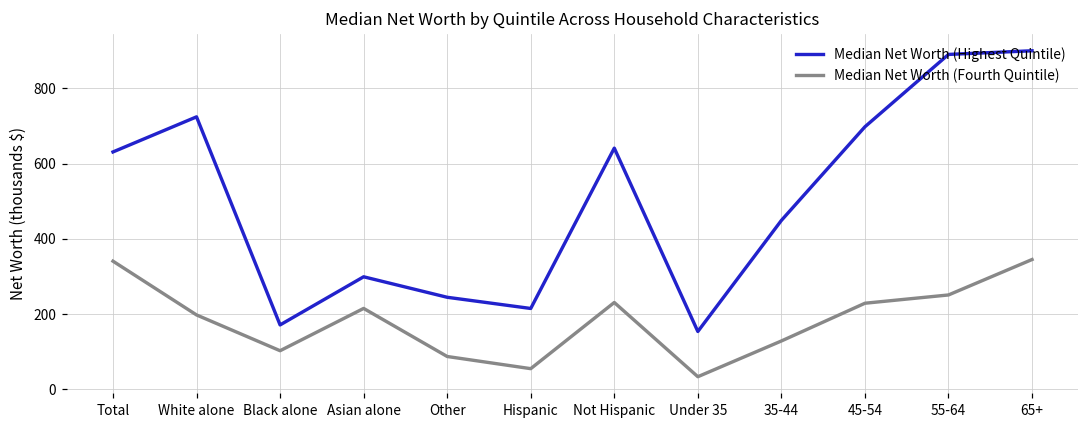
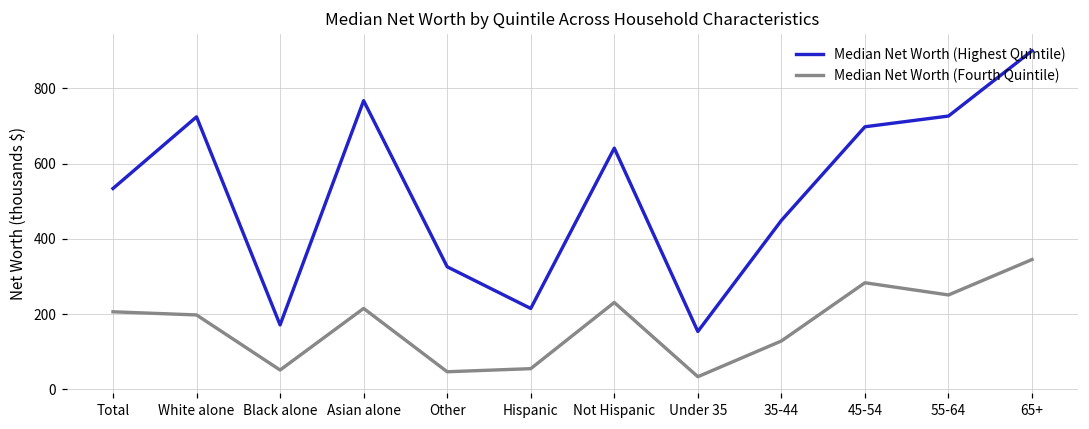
Median Net Worth (Highest Quintile), Total: 630 -> 530
Median Net Worth (Fourth Quintile), Total: 340 -> 210
Median Net Worth (Fourth Quintile), Black alone: 100 -> 50
Median Net Worth (Highest Quintile), Asian alone: 300 -> 770
Median Net Worth (Highest Quintile), Other: 240 -> 330
Median Net Worth (Fourth Quintile), Other: 90 -> 50
Median Net Worth (Fourth Quintile), 45-54: 230 -> 280
Median Net Worth (Highest Quintile), 55-64: 890 -> 730
